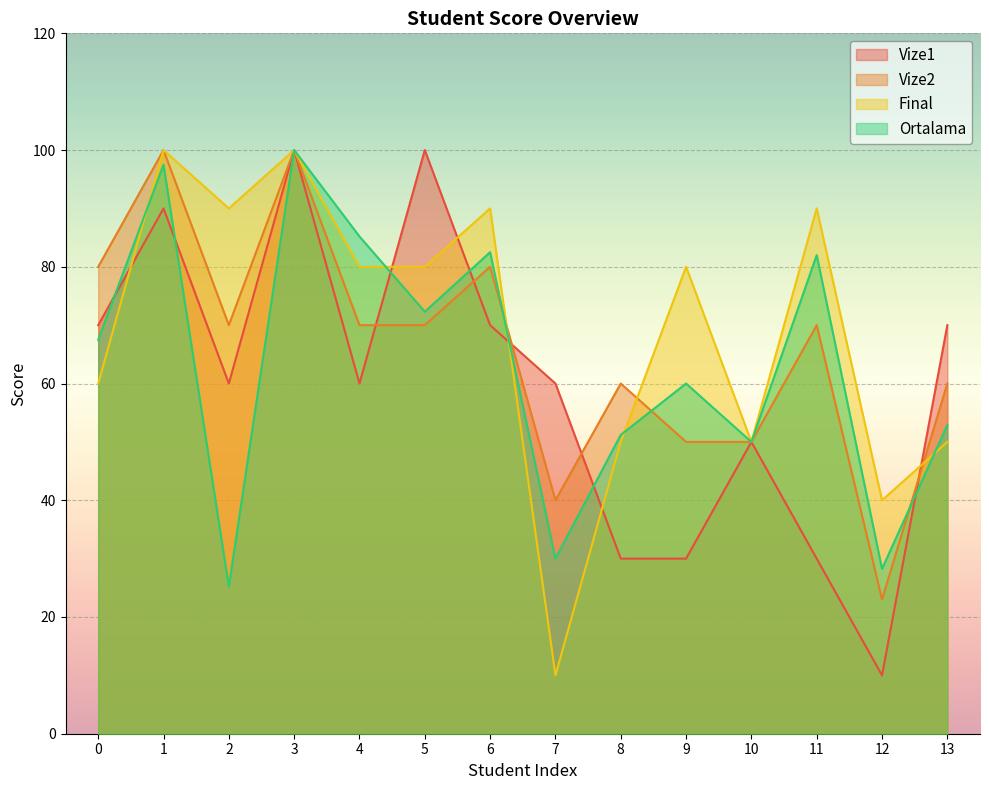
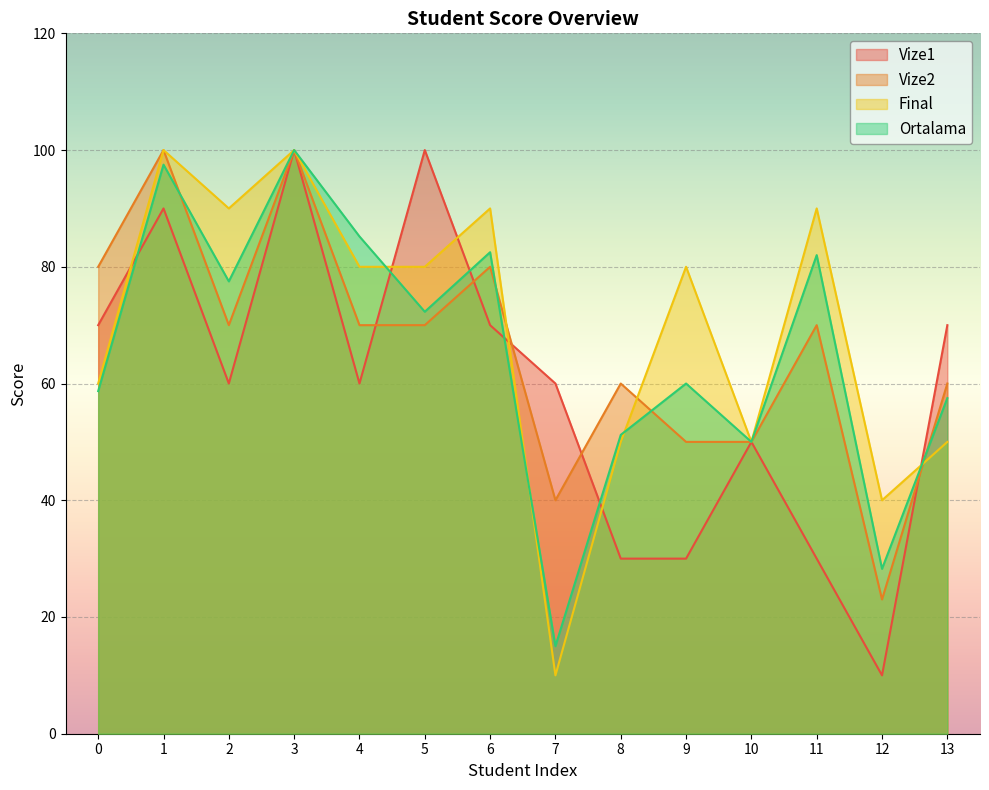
Ortalama, 0: 68 -> 59
Ortalama, 2: 25 -> 78
Ortalama, 7: 30 -> 15
Ortalama, 13: 53 -> 58
